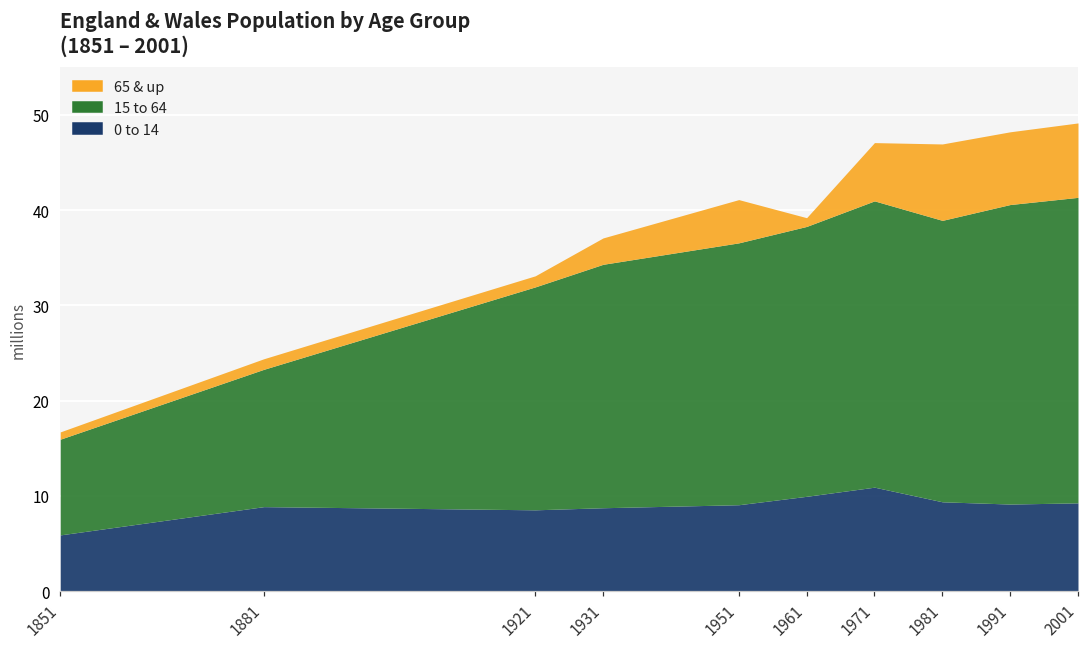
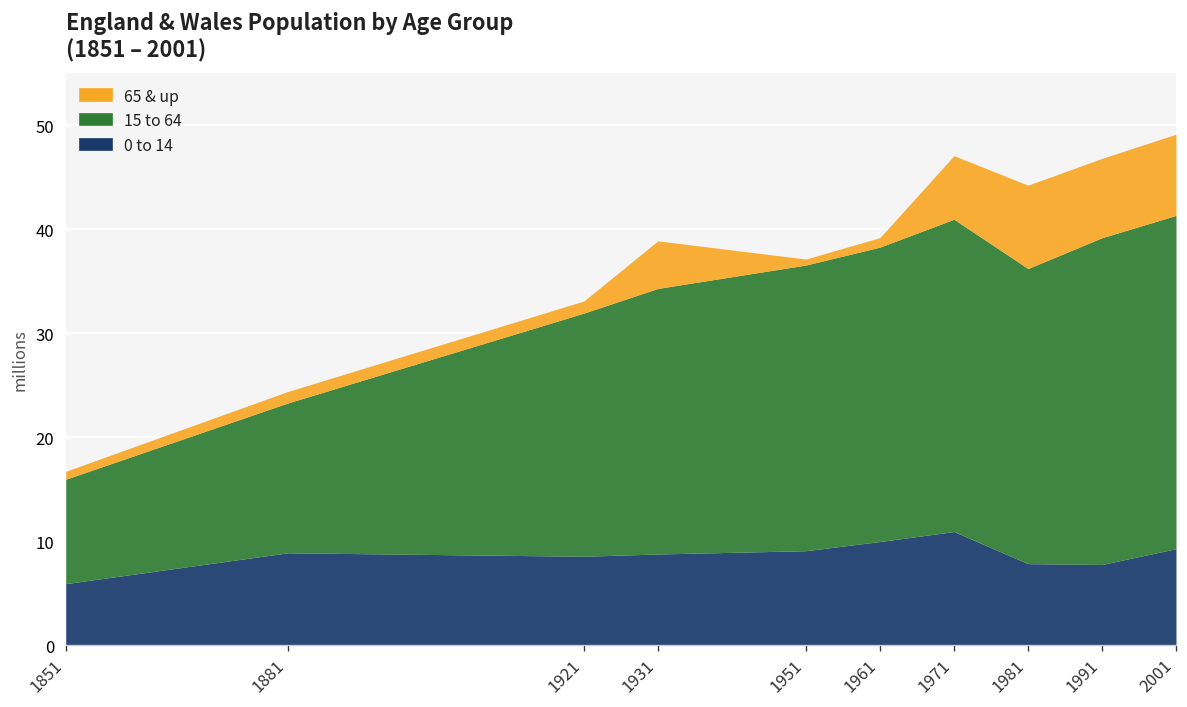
65 & up, 1931: 3 -> 5
65 & up, 1951: 5 -> 1
0 to 14, 1981: 9 -> 8
15 to 64, 1981: 30 -> 28
0 to 14, 1991: 9 -> 8
